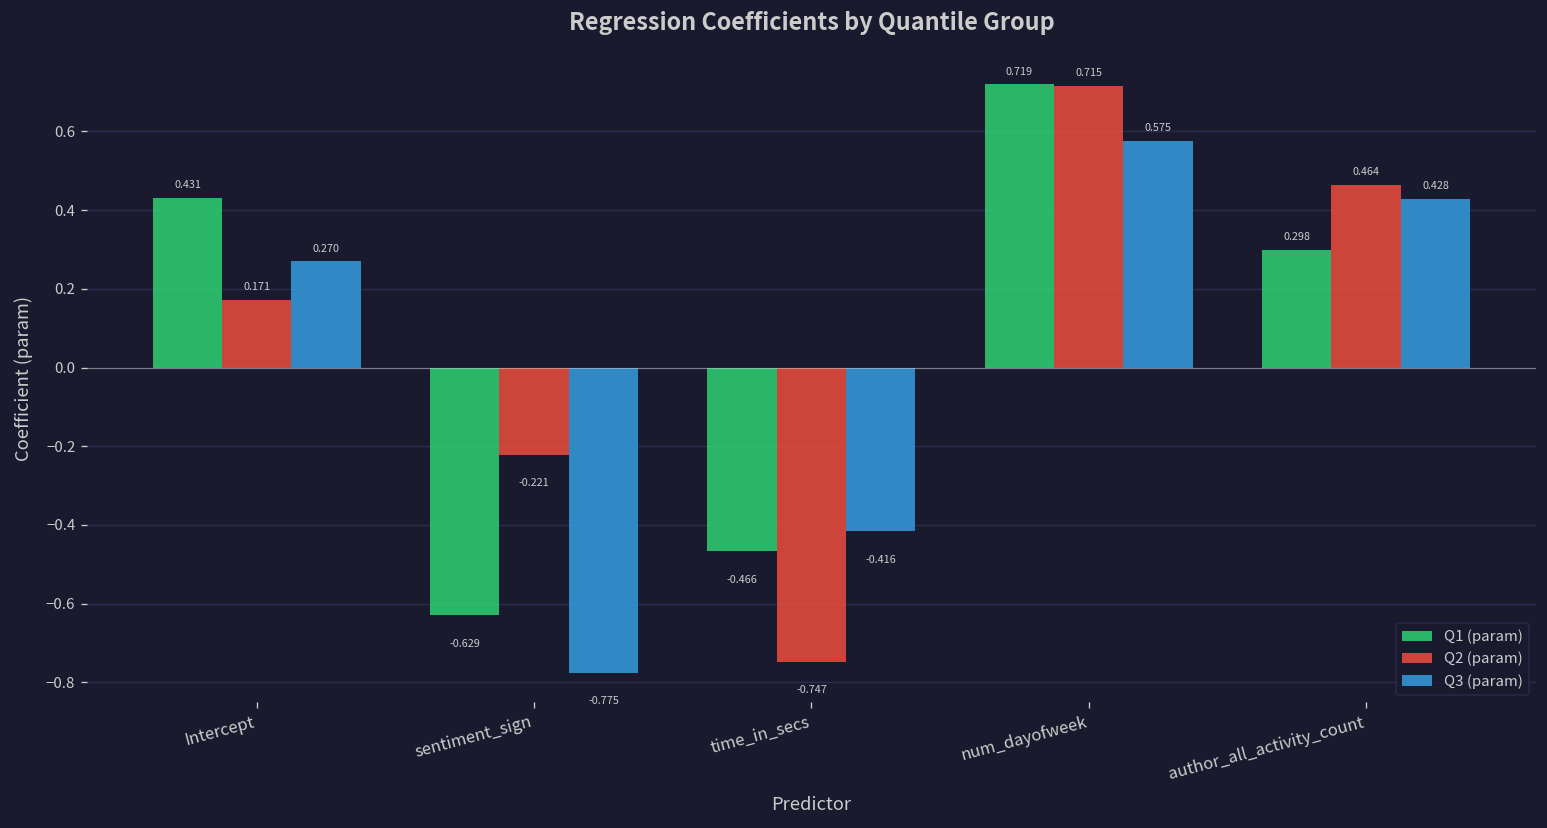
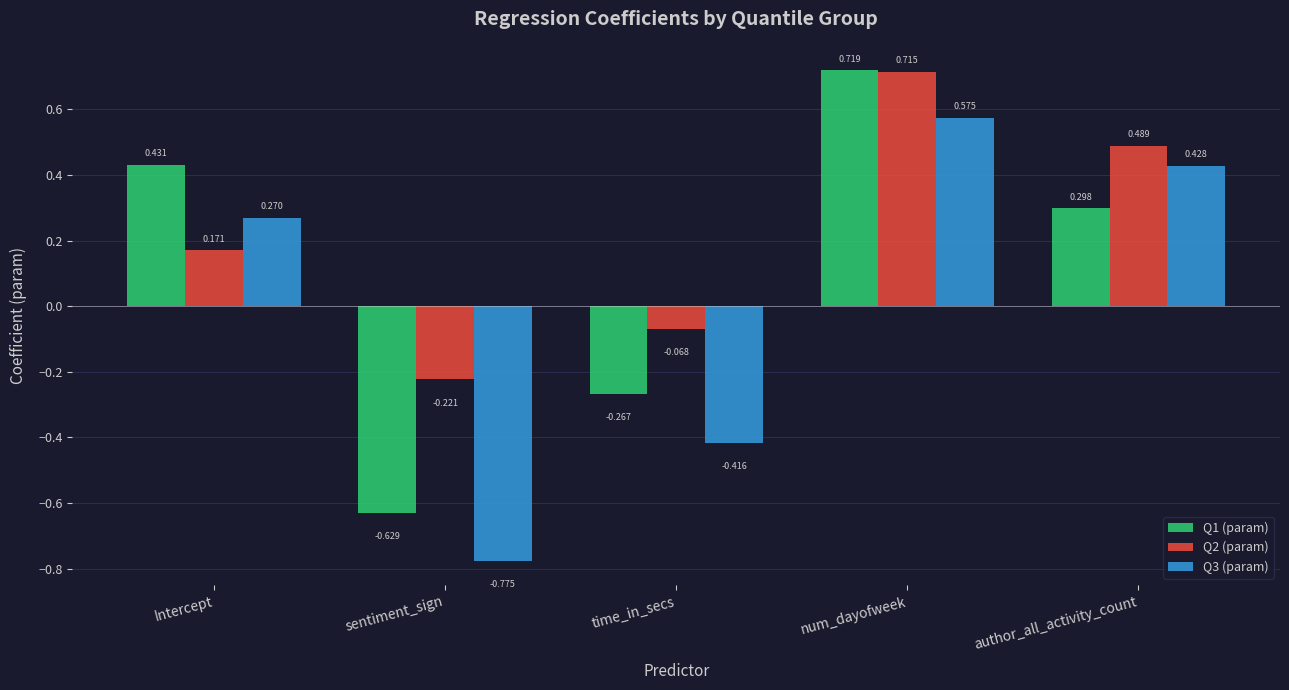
Q1 (param), time_in_secs: -0.466 -> -0.267
Q2 (param), time_in_secs: -0.747 -> -0.068
Q2 (param), author_all_activity_count: 0.464 -> 0.489
